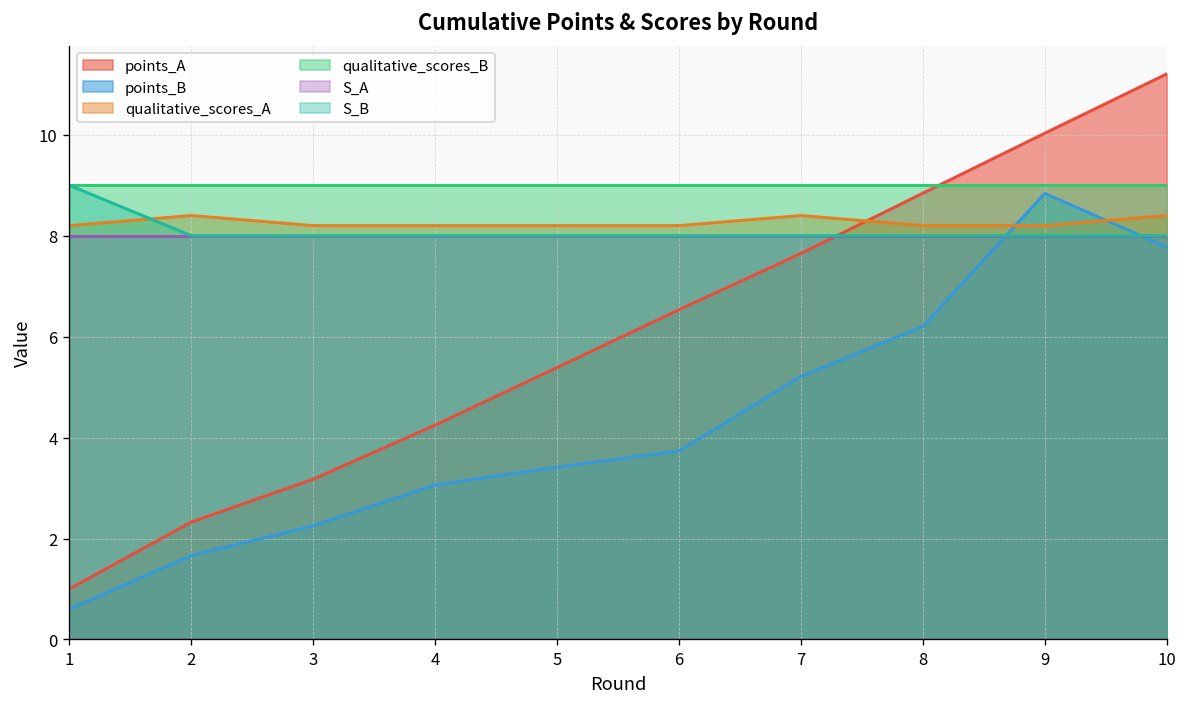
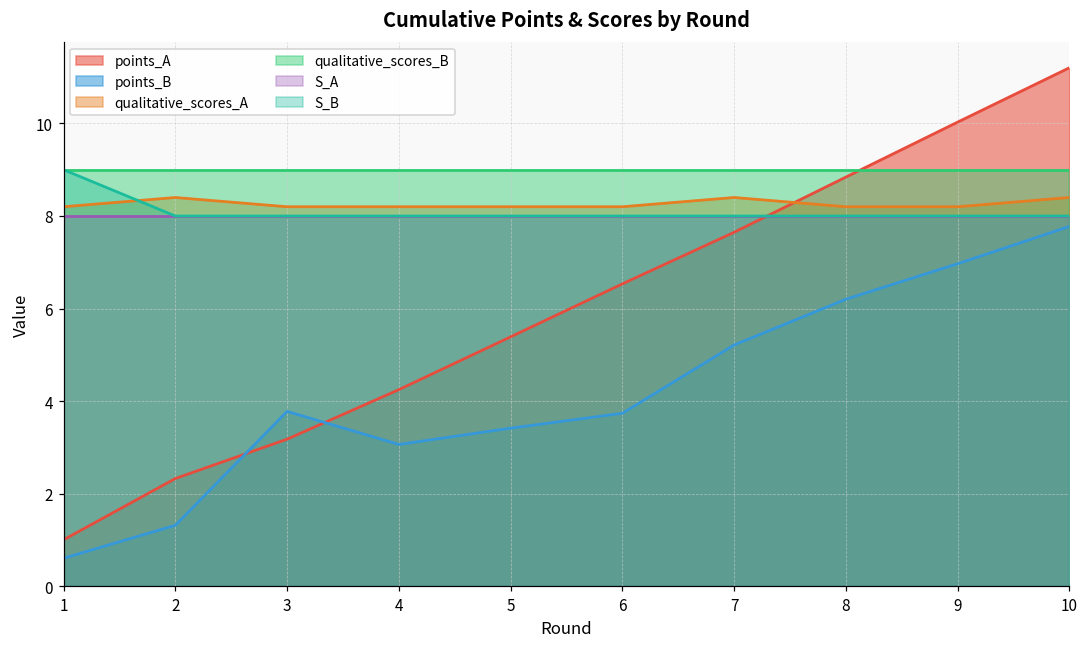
points_B, 2: 1.7 -> 1.3
points_B, 3: 2.3 -> 3.8
points_B, 9: 8.8 -> 7.0
